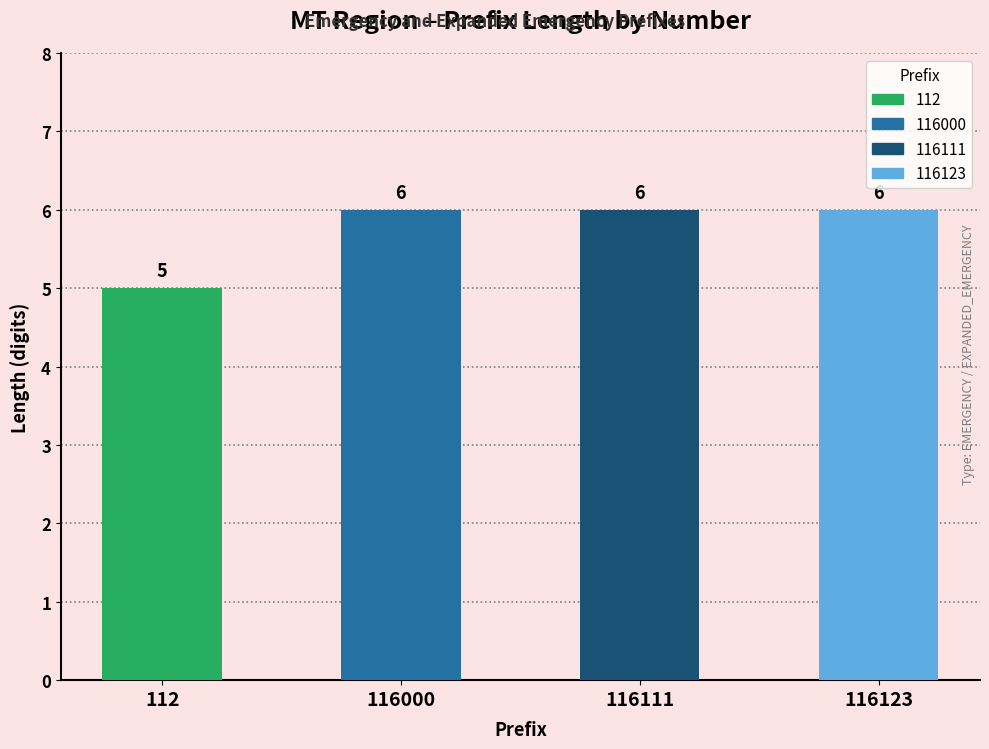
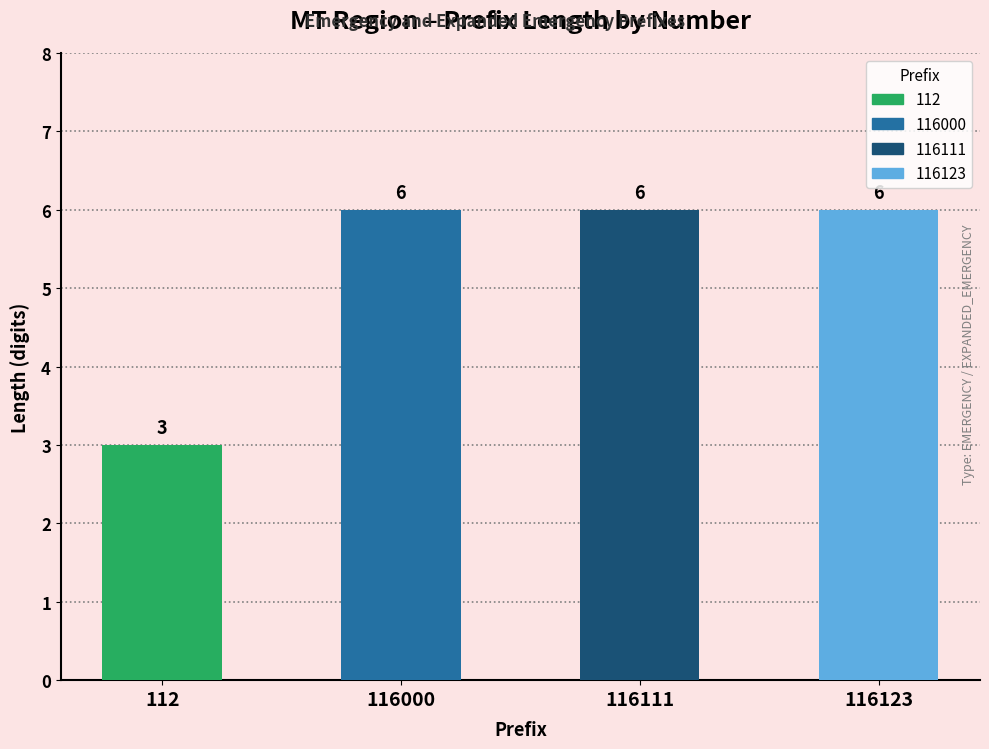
112: 5 -> 3
